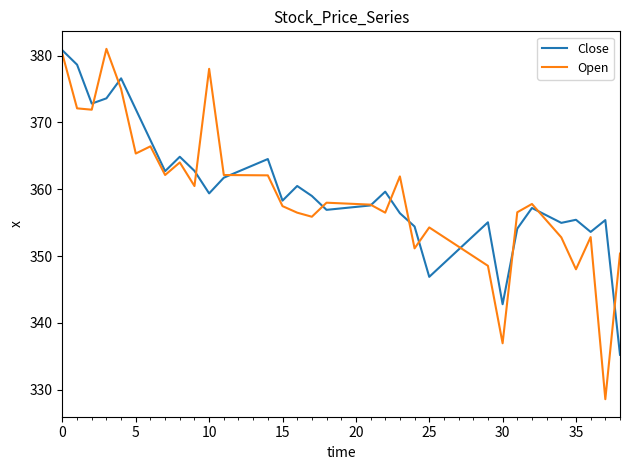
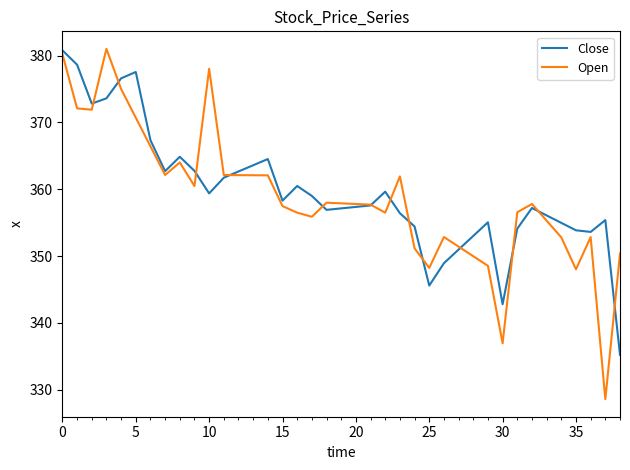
Close, 5: 372 -> 378
Open, 5: 365 -> 371
Close, 25: 347 -> 346
Open, 25: 354 -> 348
Close, 35: 355 -> 354
